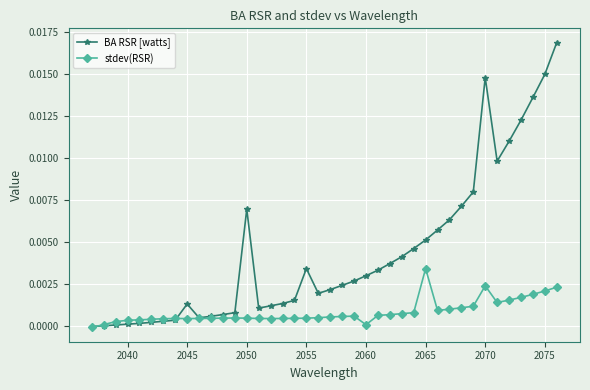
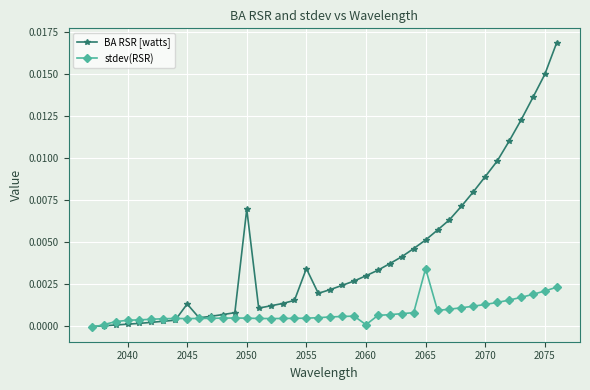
BA RSR [watts], 2070: 0.0148 -> 0.0089
stdev(RSR), 2070: 0.0024 -> 0.0013
